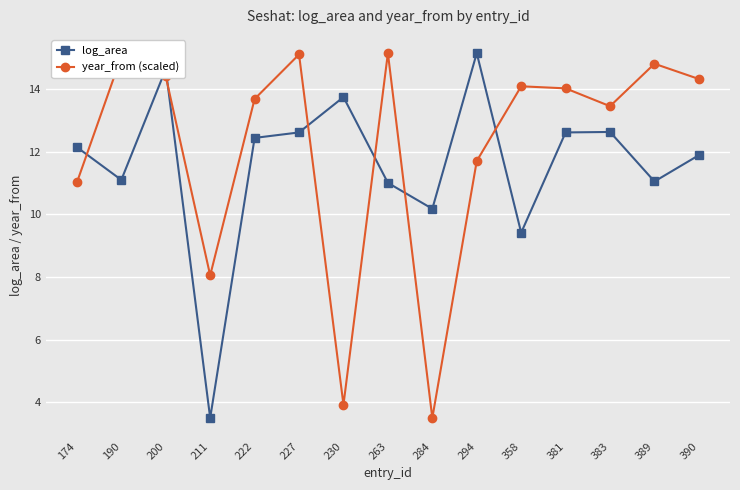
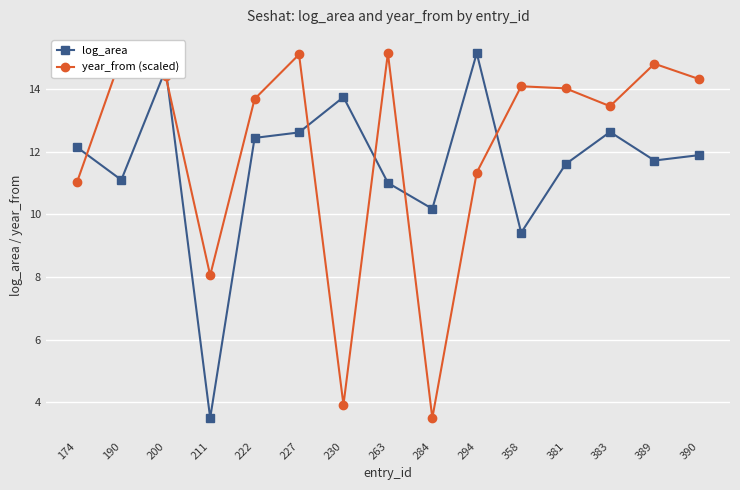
year_from (scaled), 294: 11.7 -> 11.3
log_area, 381: 12.6 -> 11.6
log_area, 389: 11.1 -> 11.7
